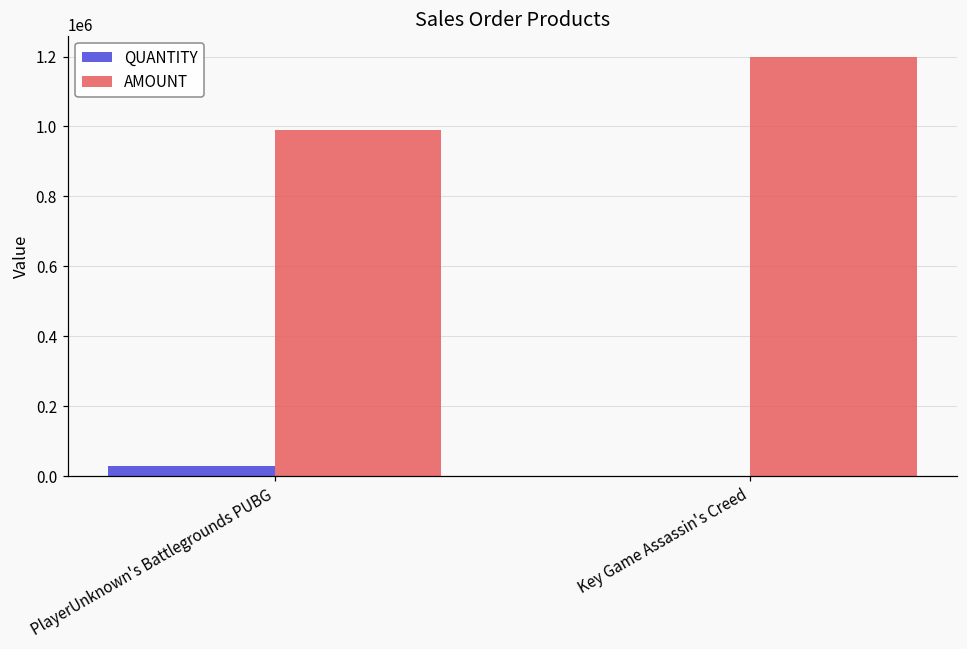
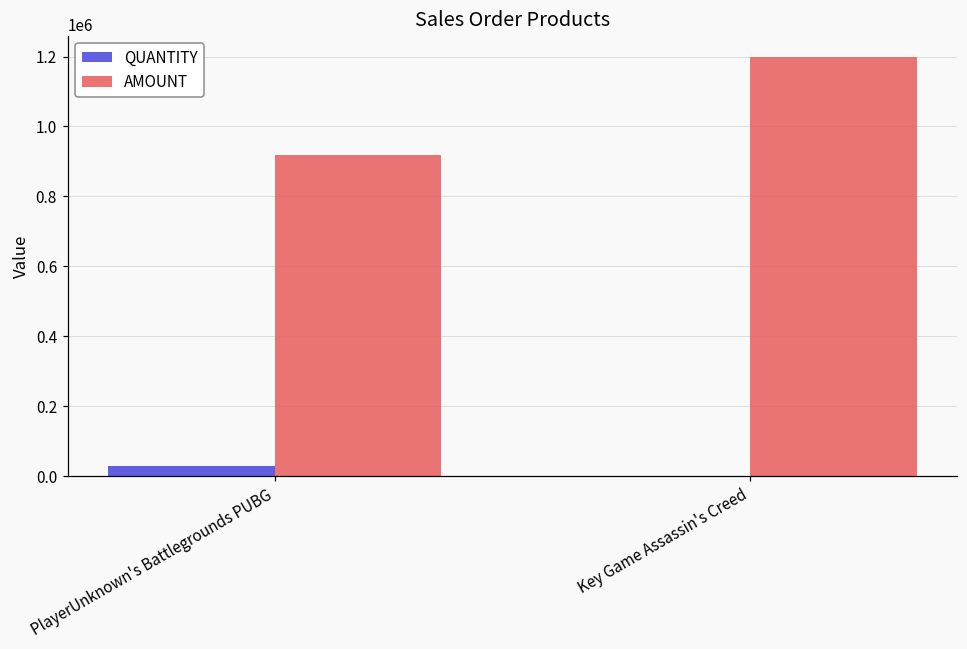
AMOUNT, PlayerUnknown's Battlegrounds PUBG: 990000 -> 920000
